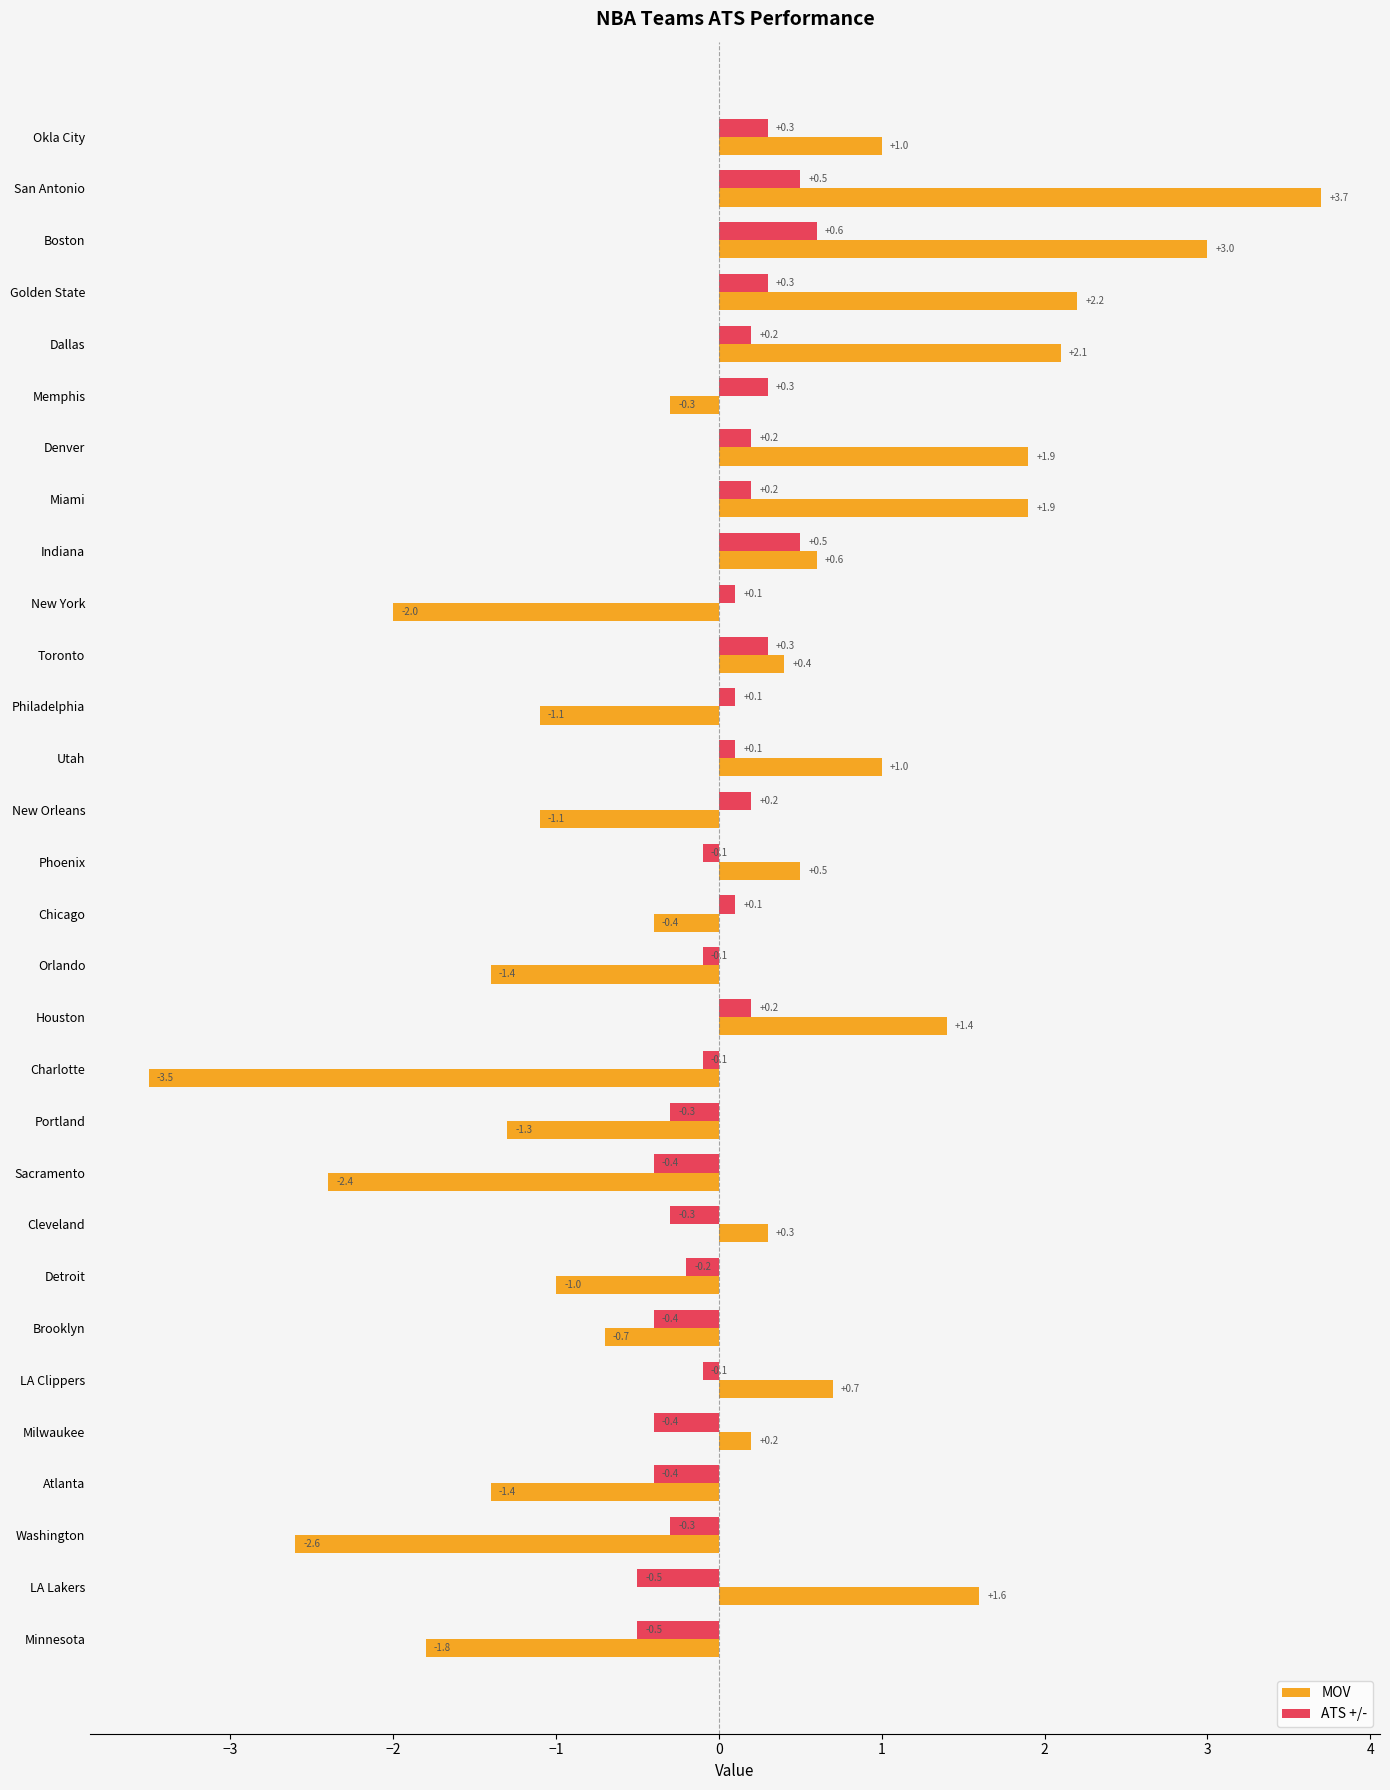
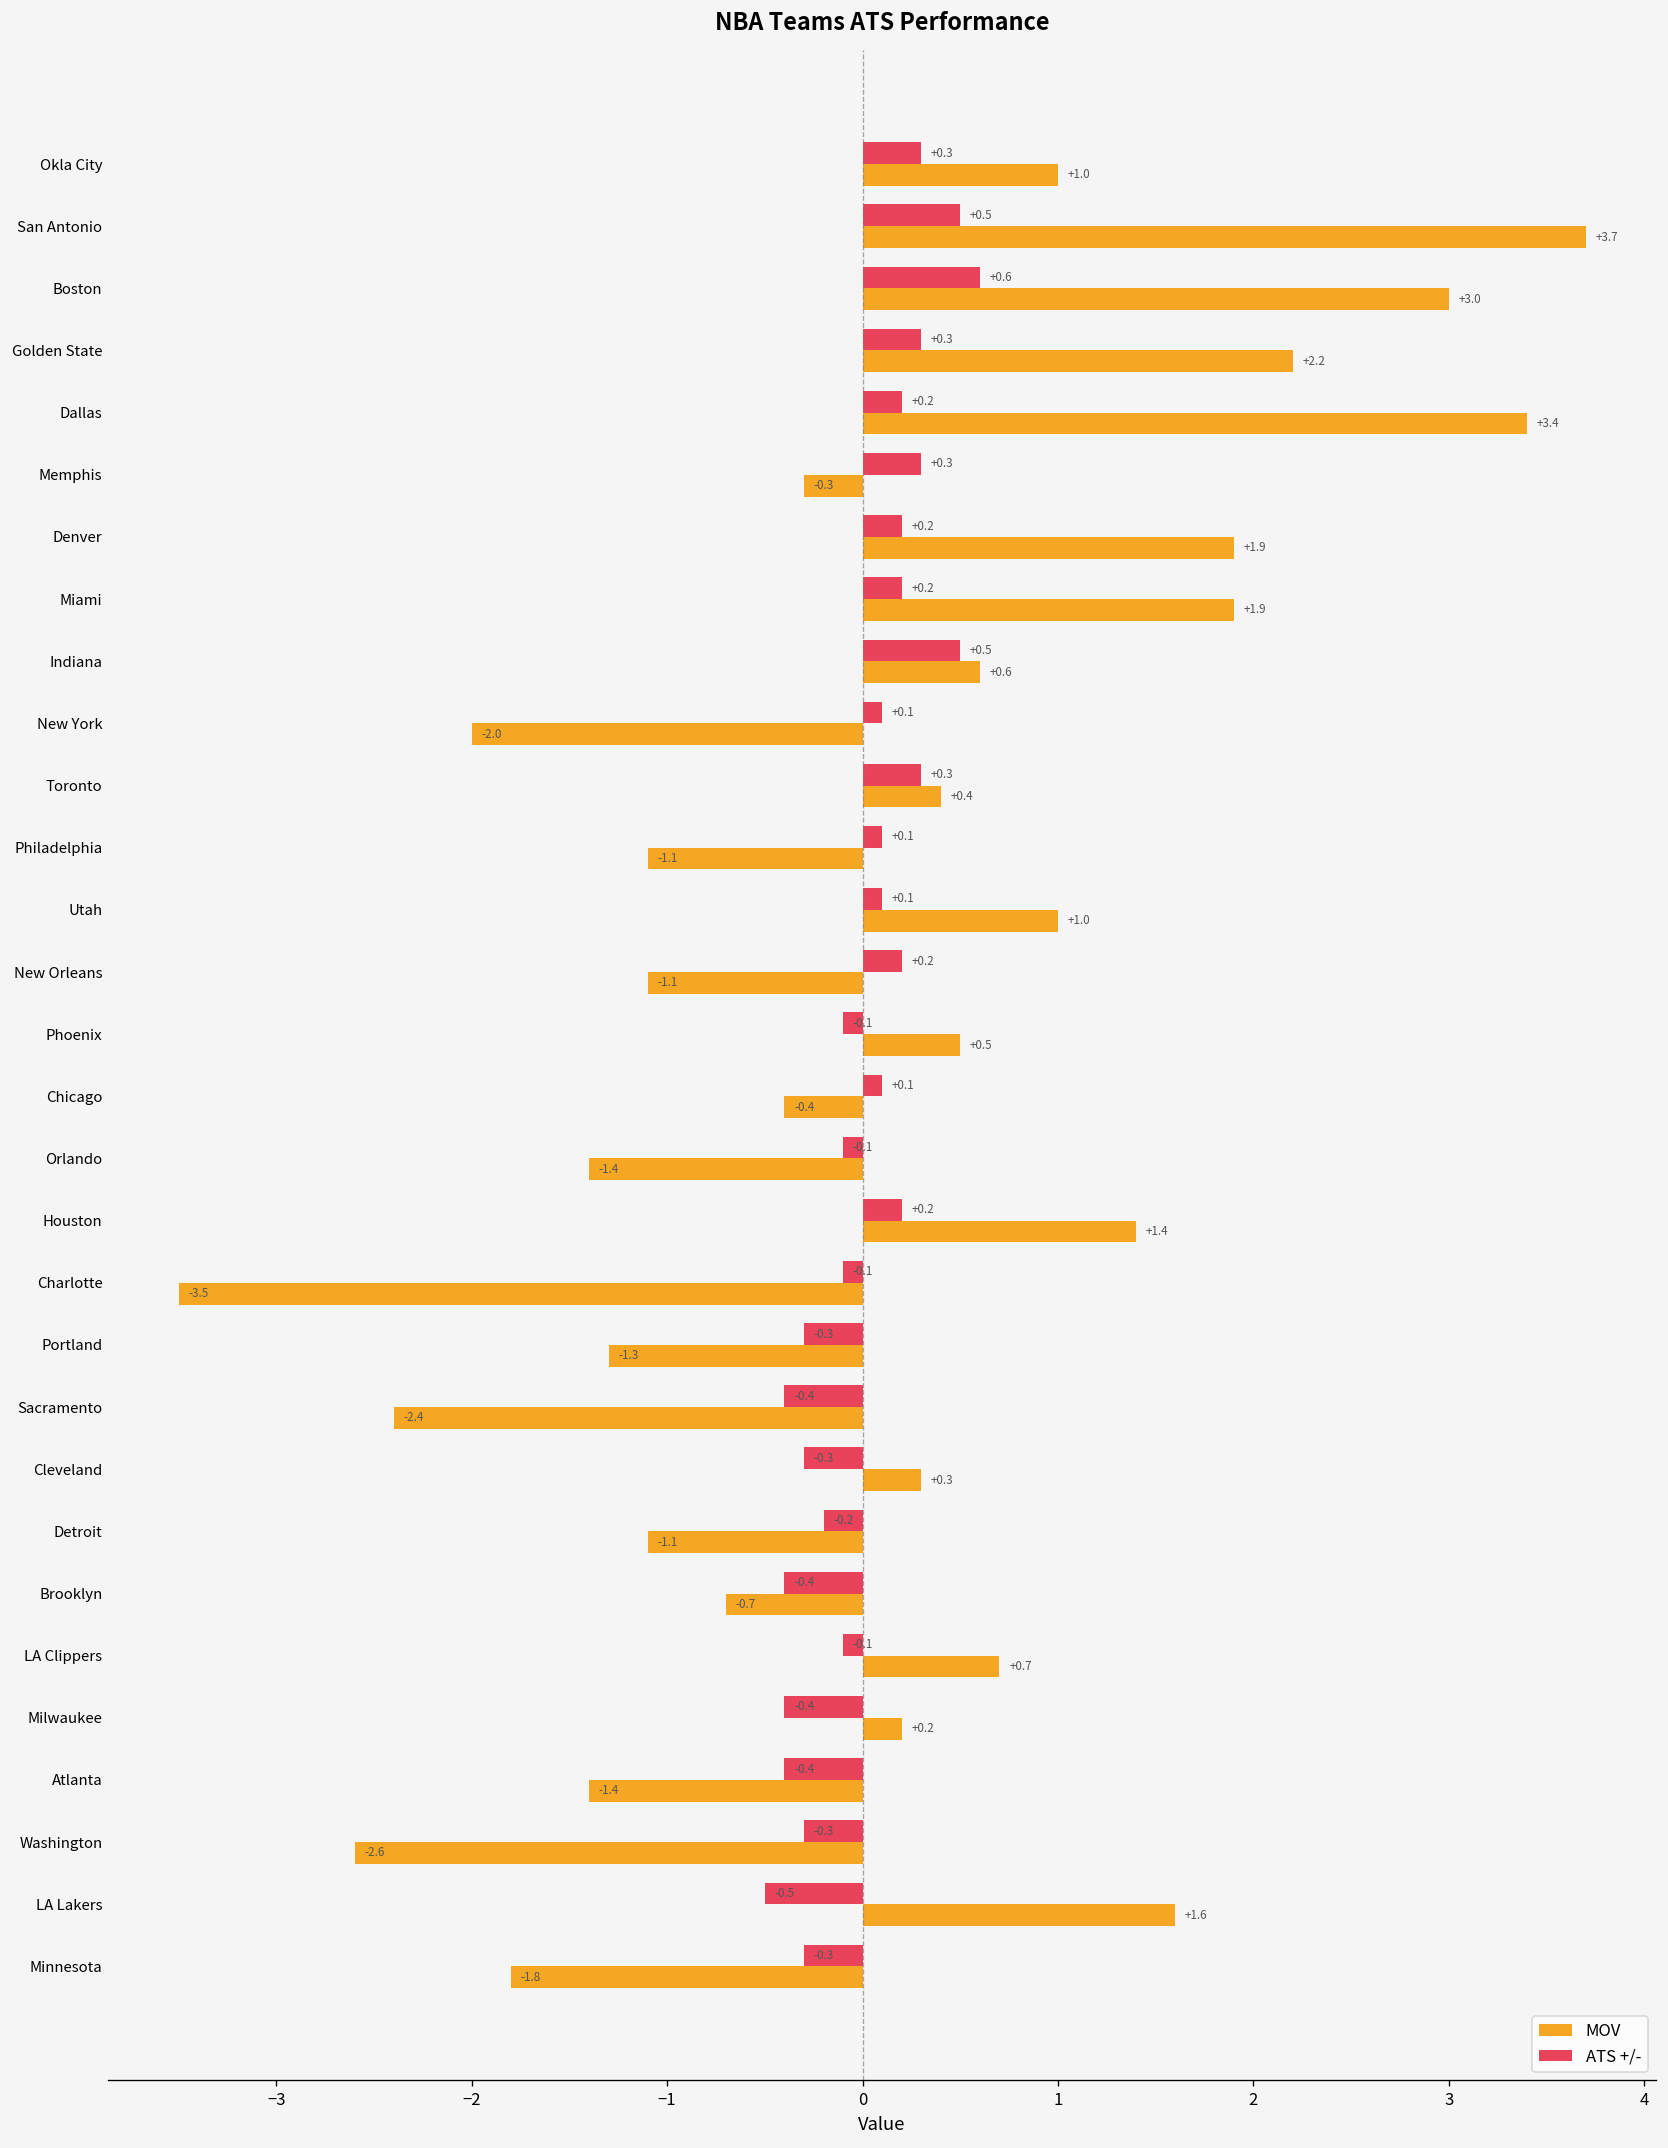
MOV, Dallas: +2.1 -> +3.4
MOV, Detroit: -1.0 -> -1.1
ATS +/-, Minnesota: -0.5 -> -0.3
